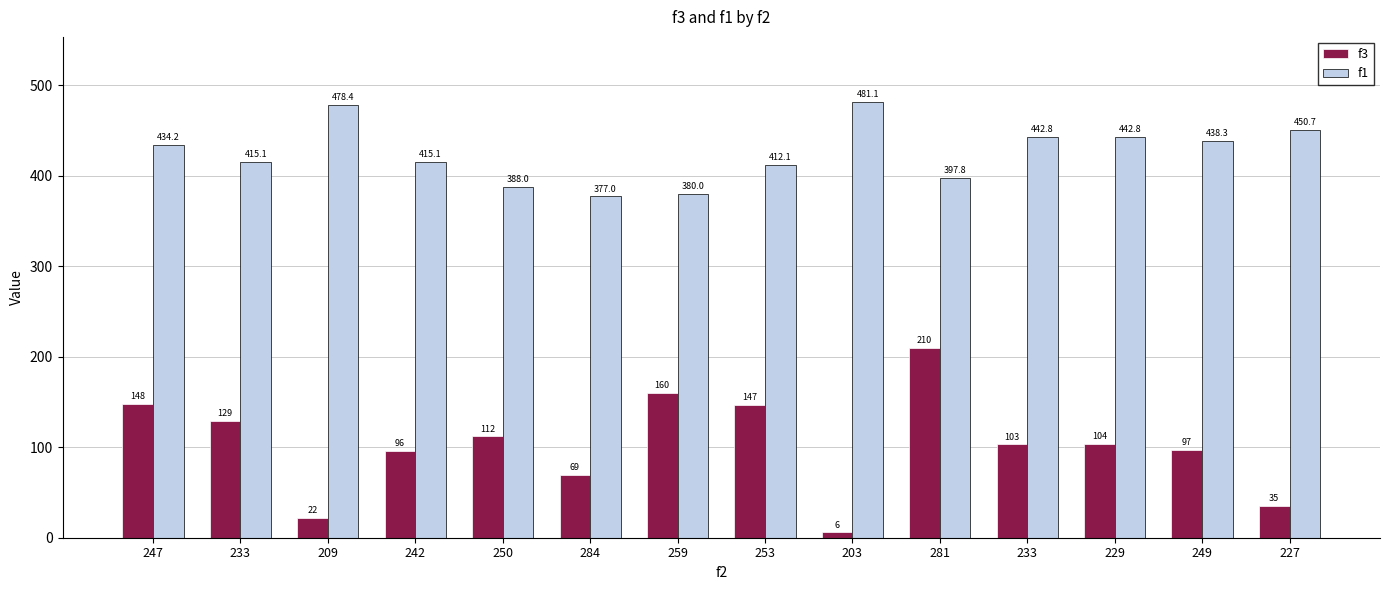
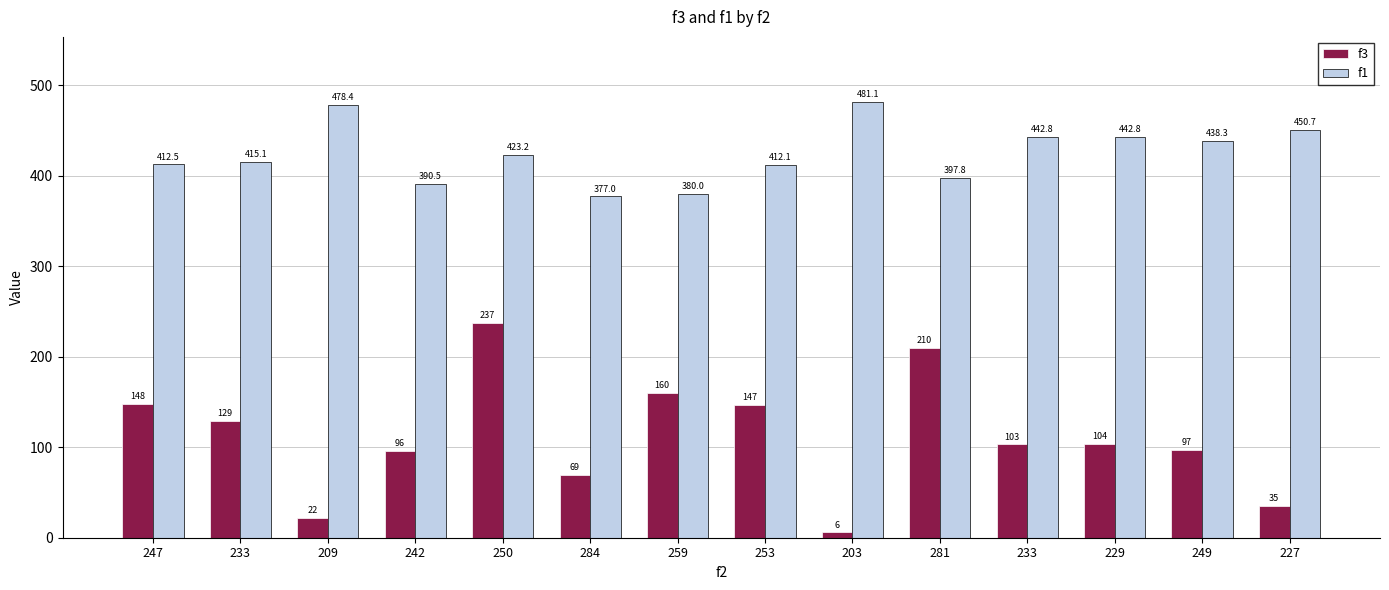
f1, 247: 434.2 -> 412.5
f1, 242: 415.1 -> 390.5
f3, 250: 112 -> 237
f1, 250: 388.0 -> 423.2
